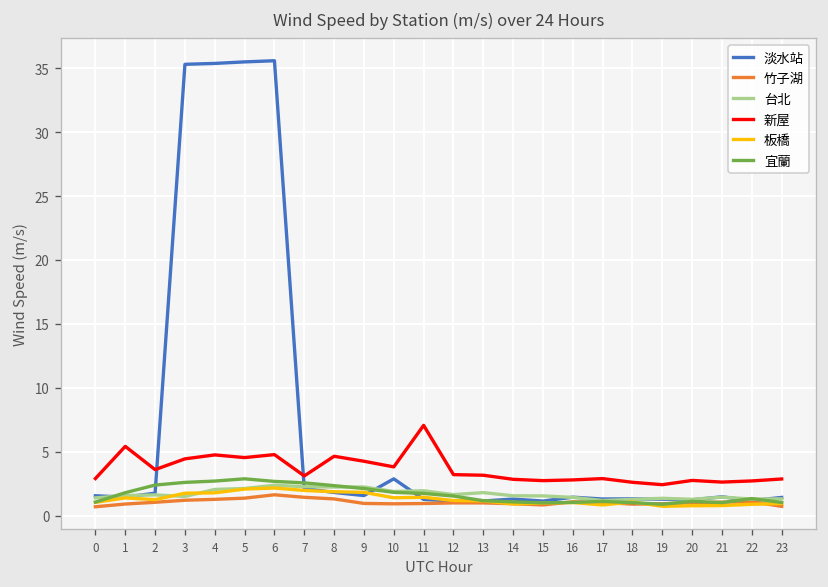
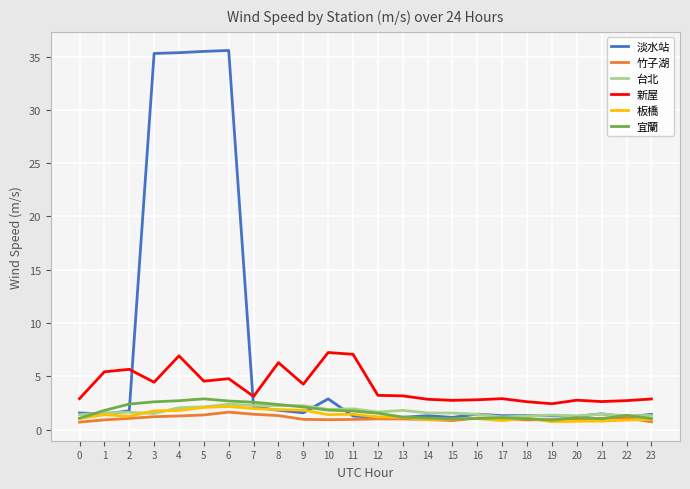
新屋, 2: 3.6 -> 5.7
新屋, 4: 4.8 -> 6.9
新屋, 8: 4.6 -> 6.3
新屋, 10: 3.8 -> 7.2
